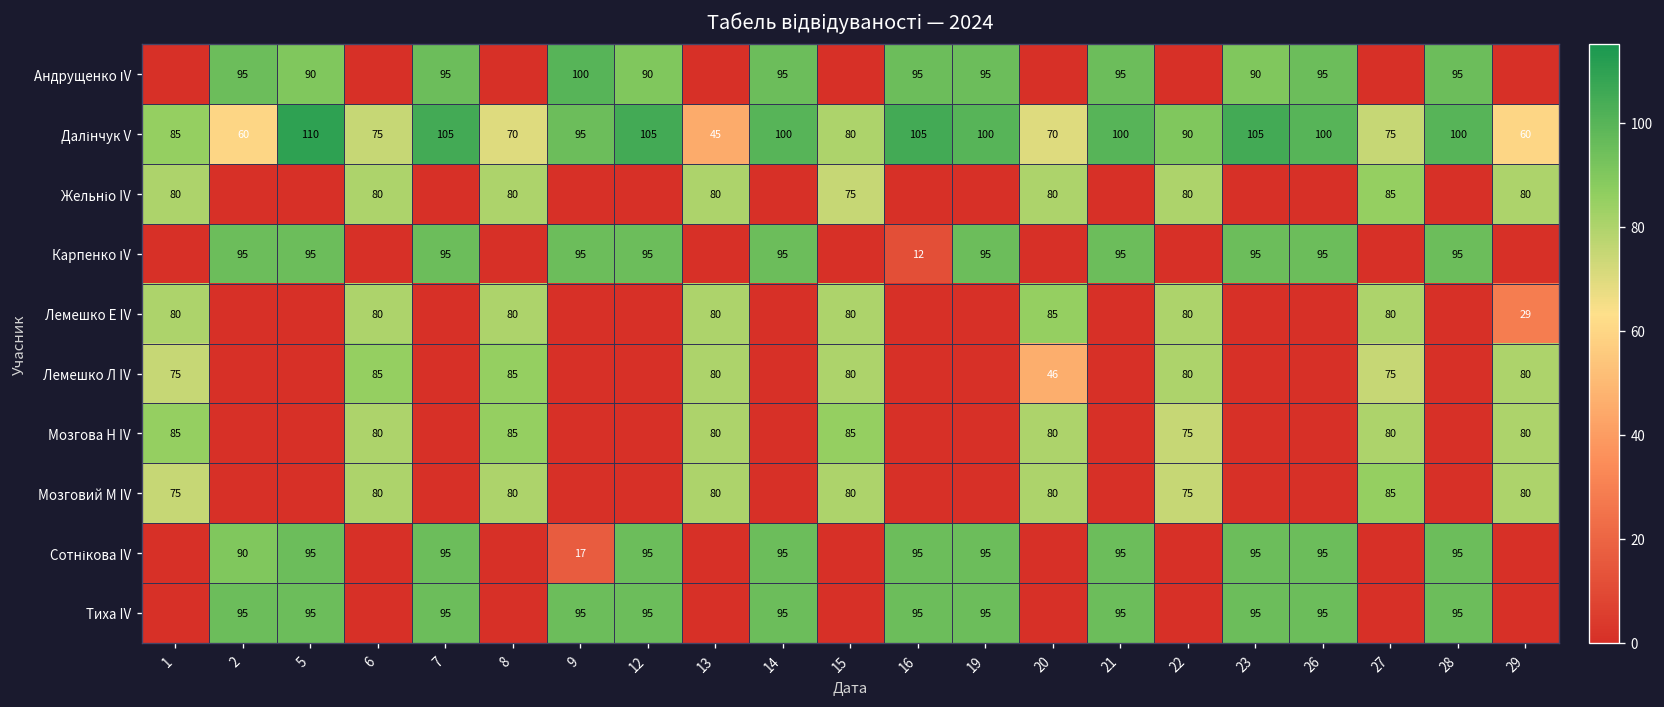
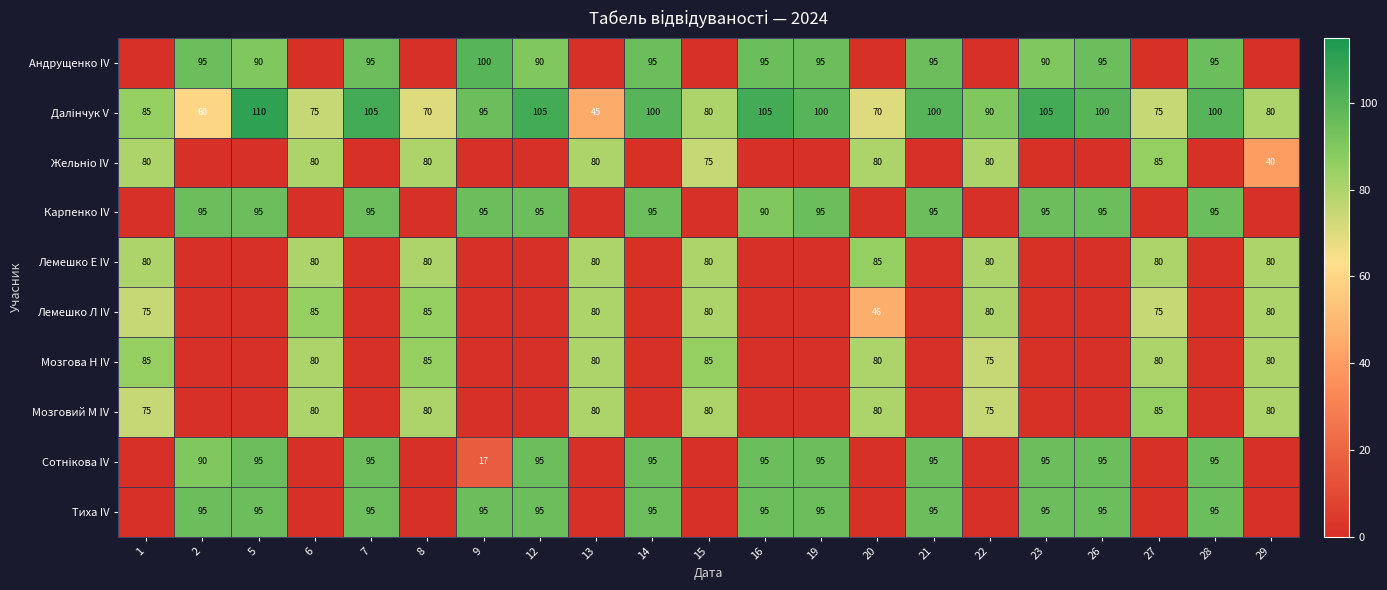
Далінчук V, 29: 60 -> 80
Жельніо IV, 29: 80 -> 40
Карпенко ІV, 16: 12 -> 90
Лемешко Е IV, 29: 29 -> 80
